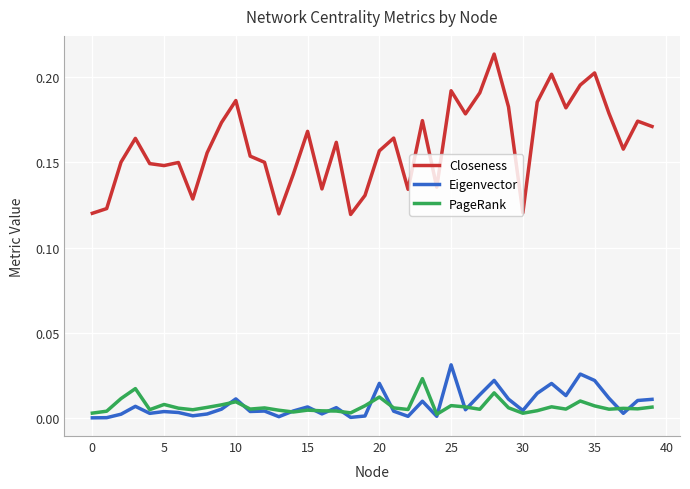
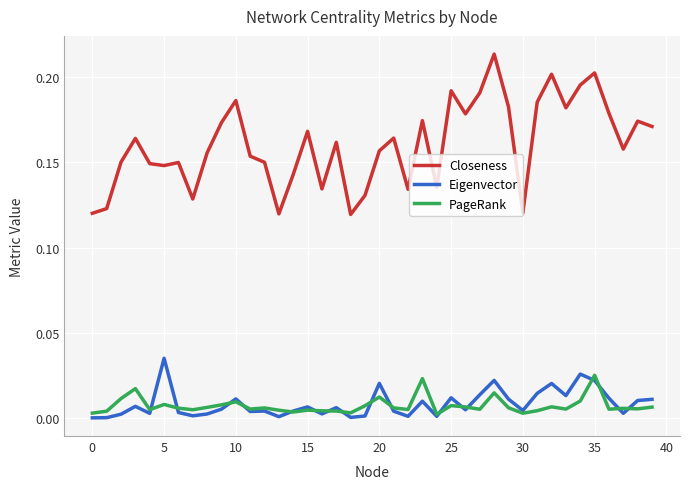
Eigenvector, 5: 0.004 -> 0.035
Eigenvector, 25: 0.031 -> 0.012
PageRank, 35: 0.007 -> 0.025
